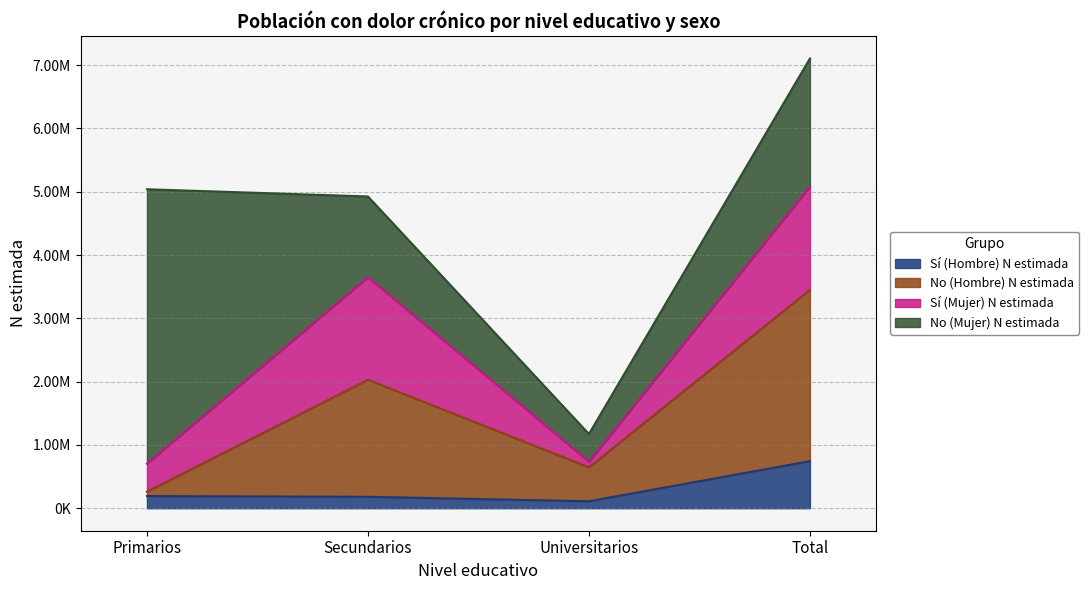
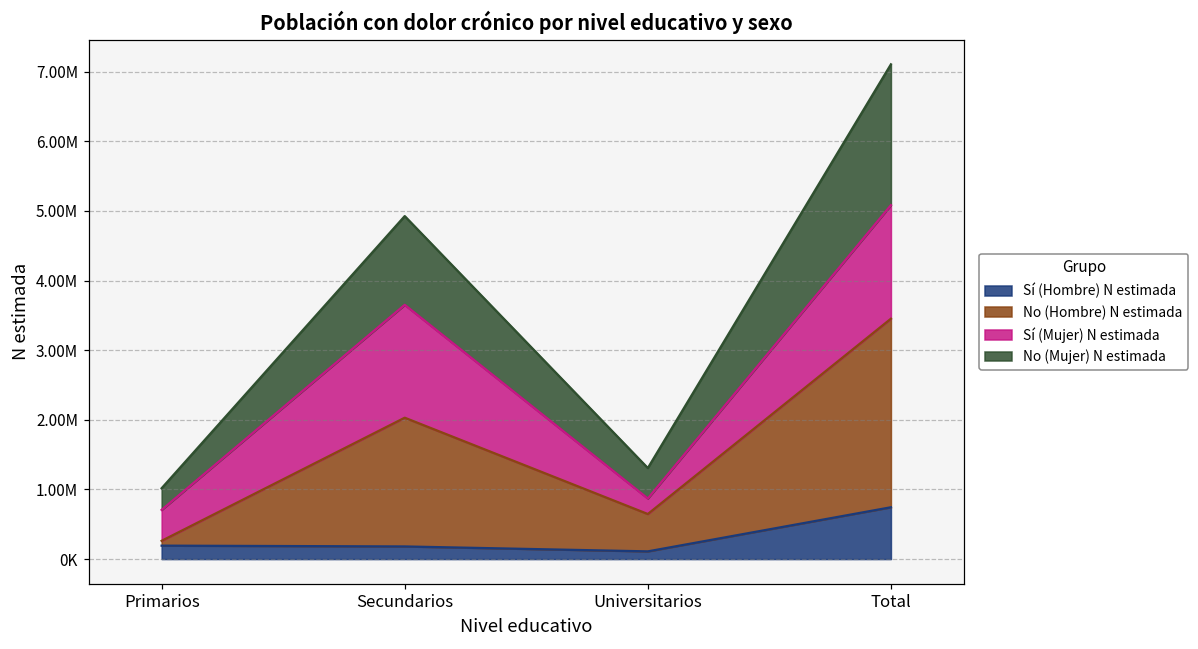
No (Mujer) N estimada, Primarios: 4300000 -> 300000
Sí (Mujer) N estimada, Universitarios: 100000 -> 200000
